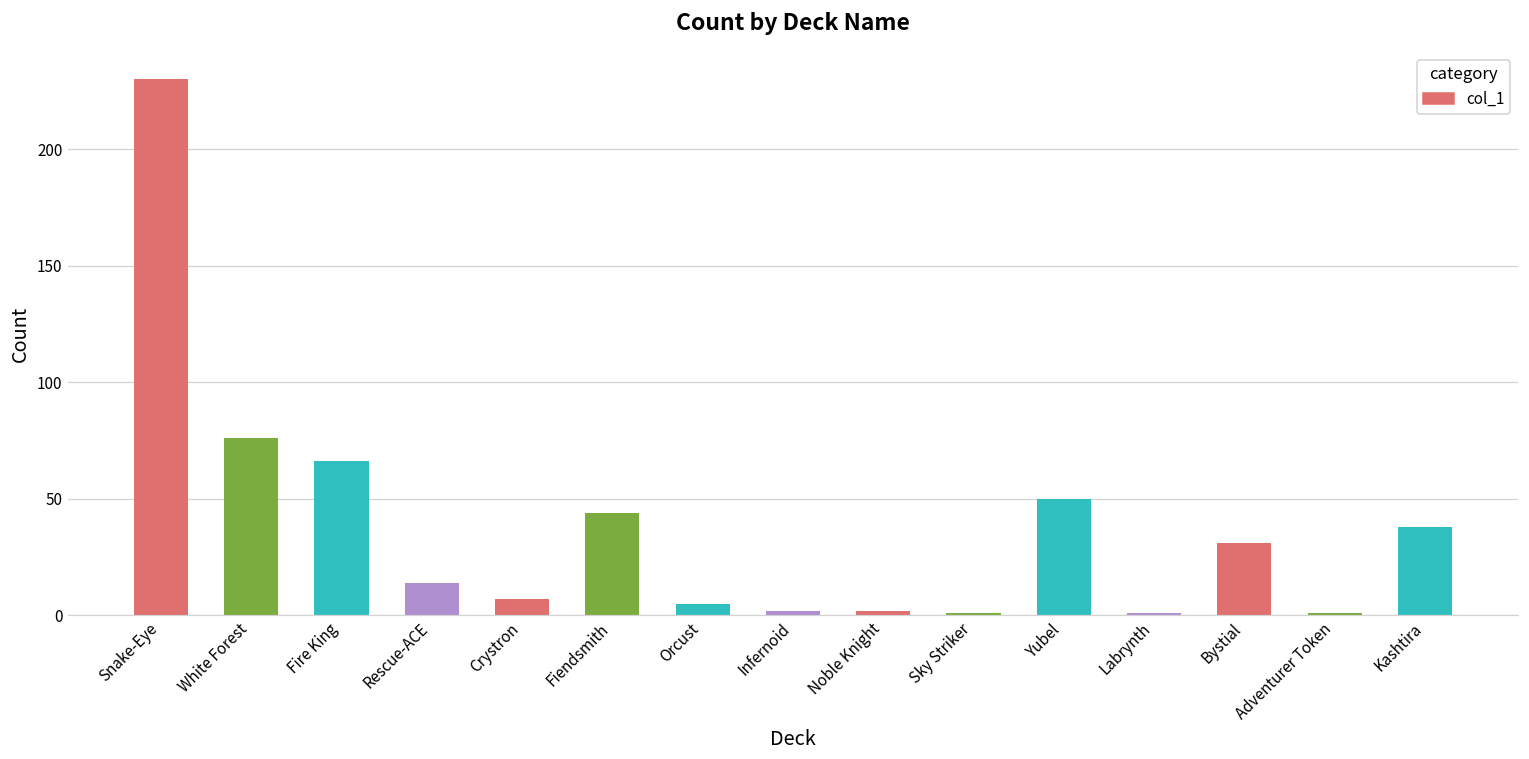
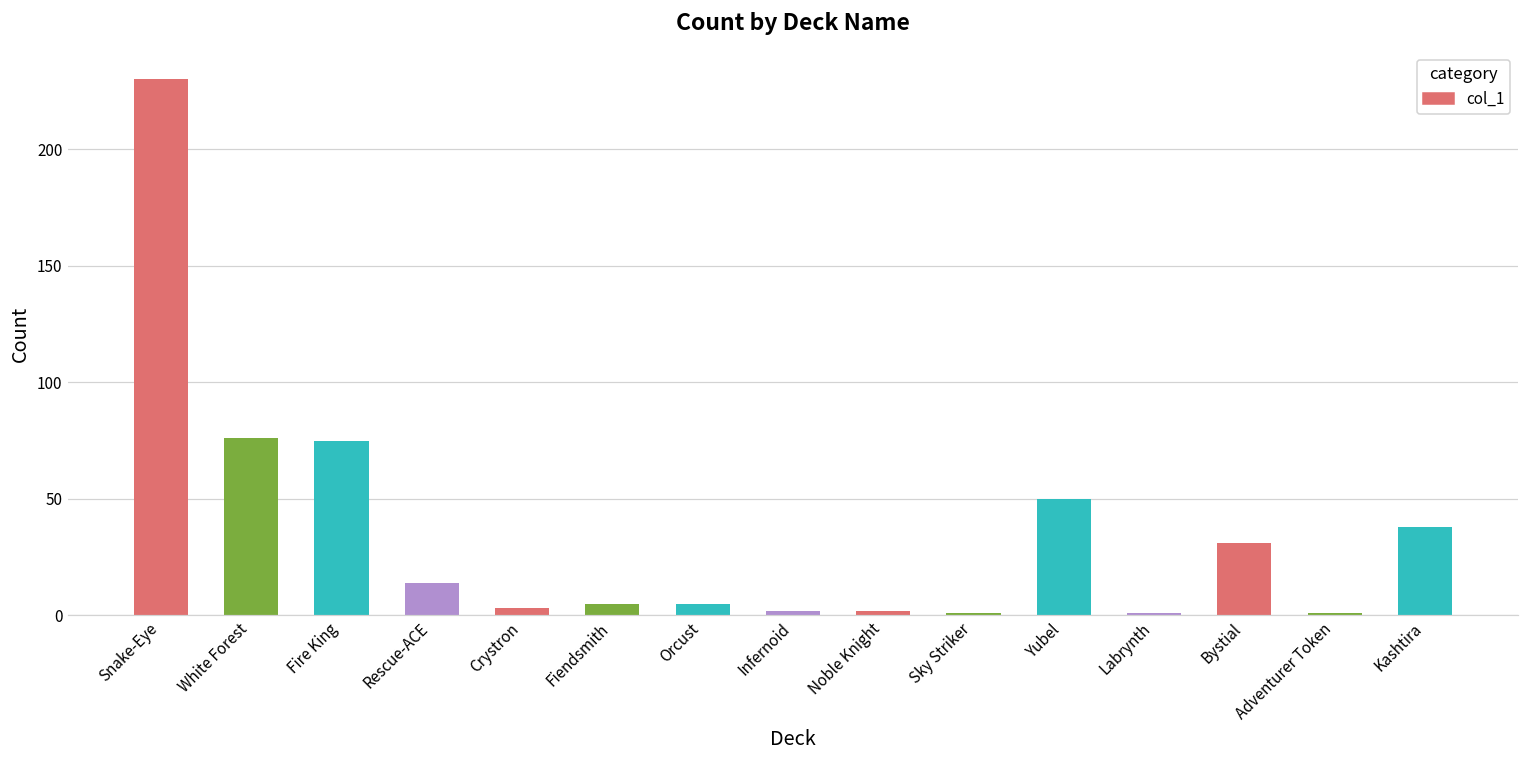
Fire King: 66 -> 75
Crystron: 7 -> 3
Fiendsmith: 44 -> 5
